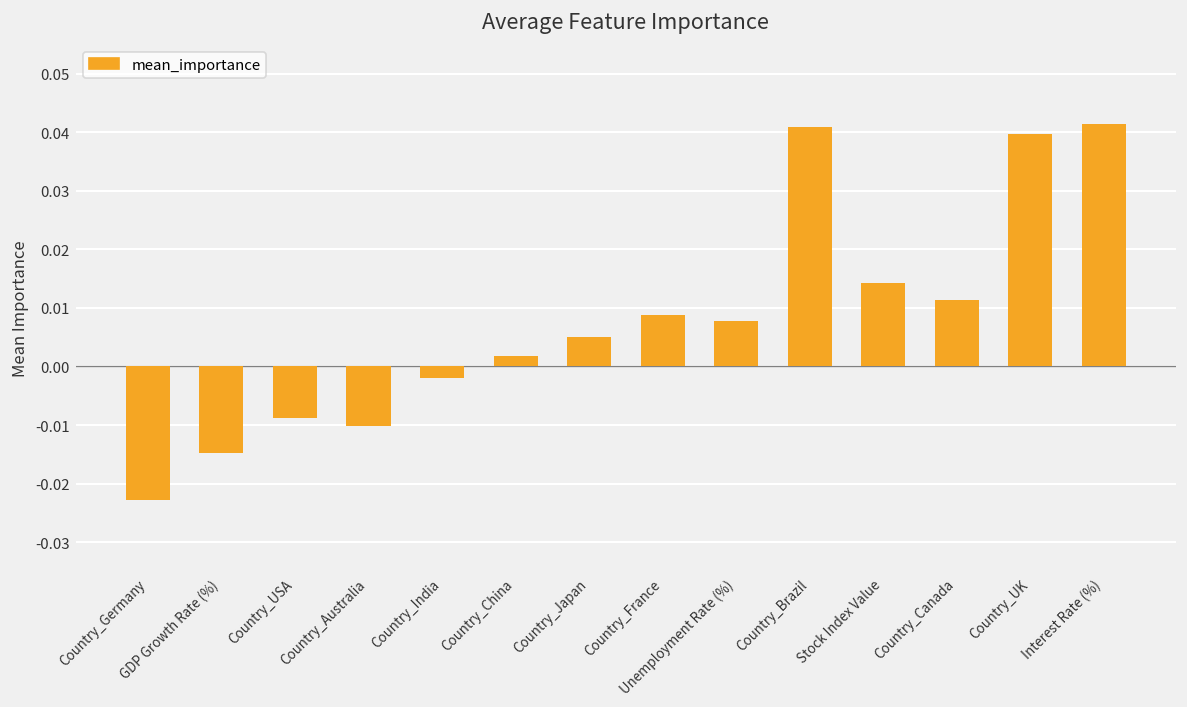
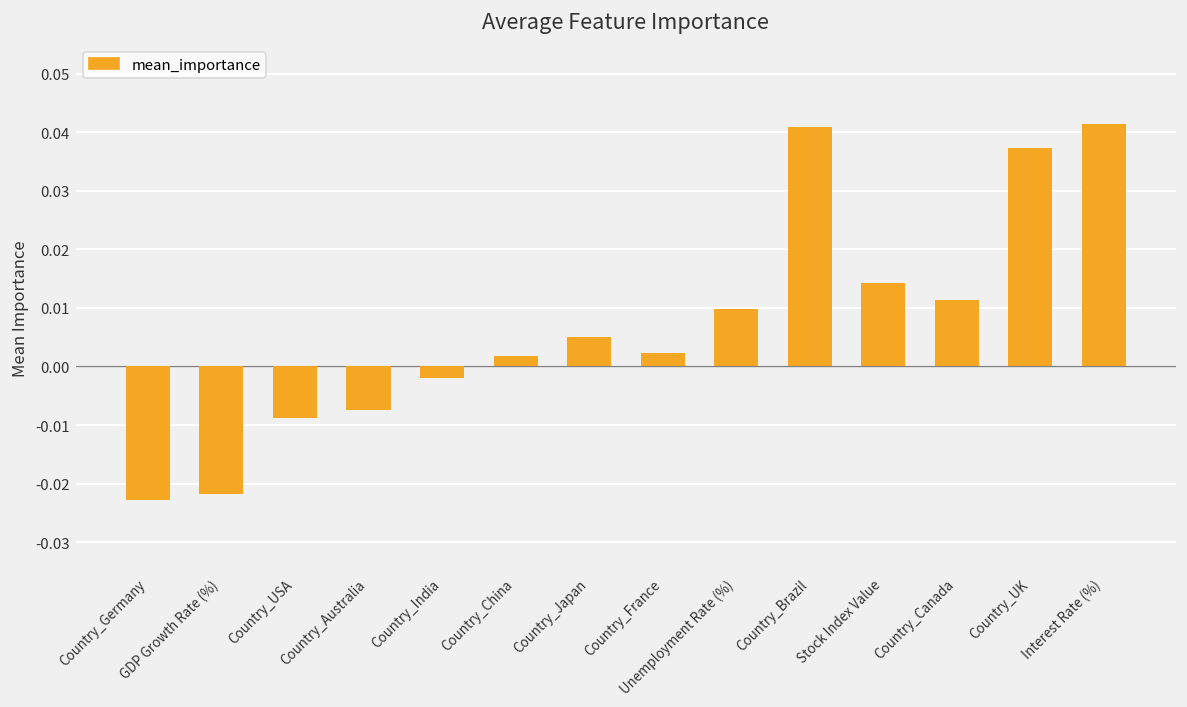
GDP Growth Rate (%): -0.015 -> -0.022
Country_Australia: -0.010 -> -0.007
Country_France: 0.009 -> 0.002
Unemployment Rate (%): 0.008 -> 0.010
Country_UK: 0.040 -> 0.037
